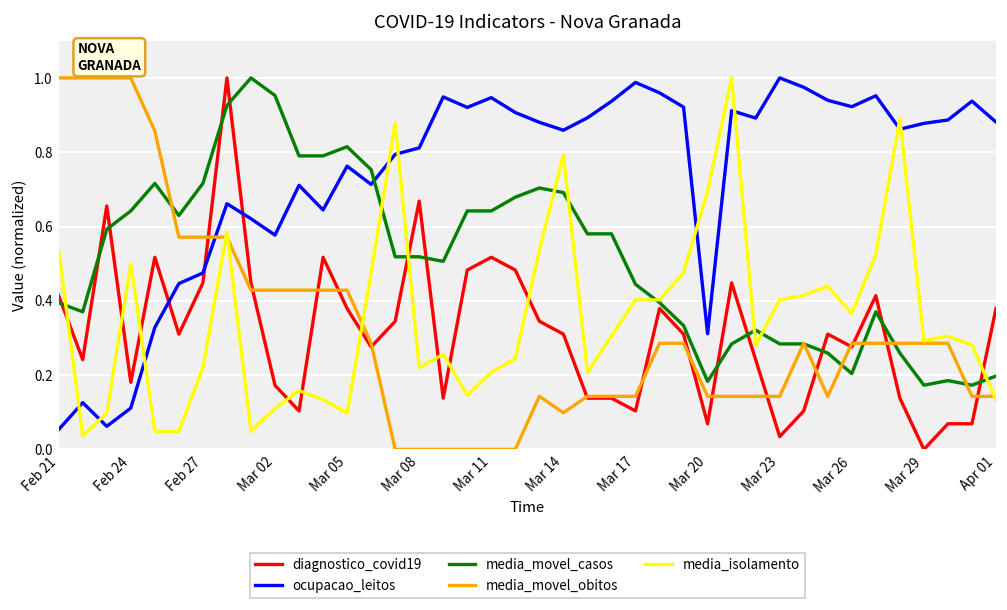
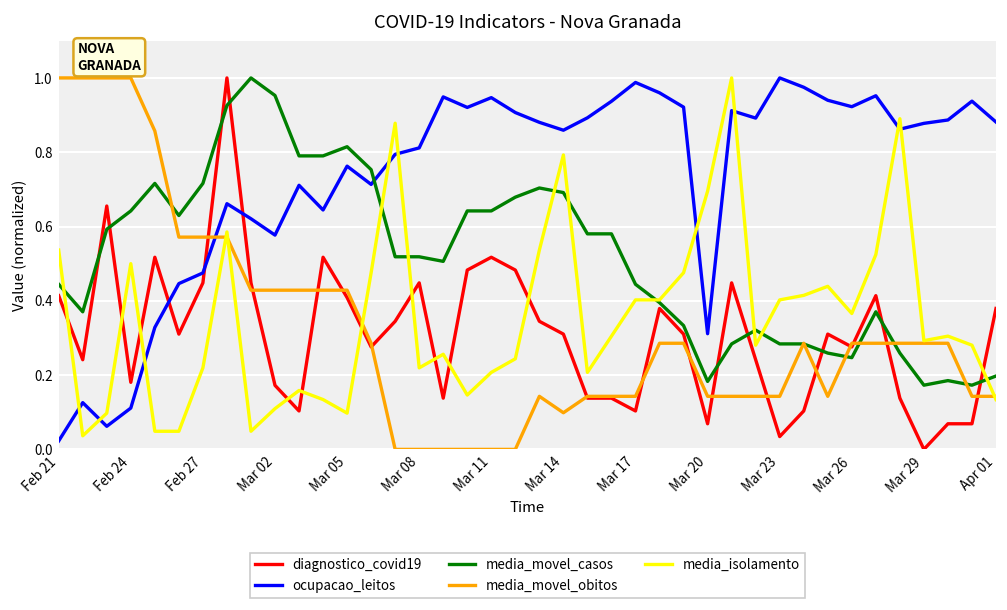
ocupacao_leitos, Feb 21: 0.05 -> 0.02
media_movel_casos, Feb 21: 0.39 -> 0.44
diagnostico_covid19, Mar 05: 0.38 -> 0.41
diagnostico_covid19, Mar 08: 0.67 -> 0.45
media_movel_casos, Mar 26: 0.20 -> 0.25
